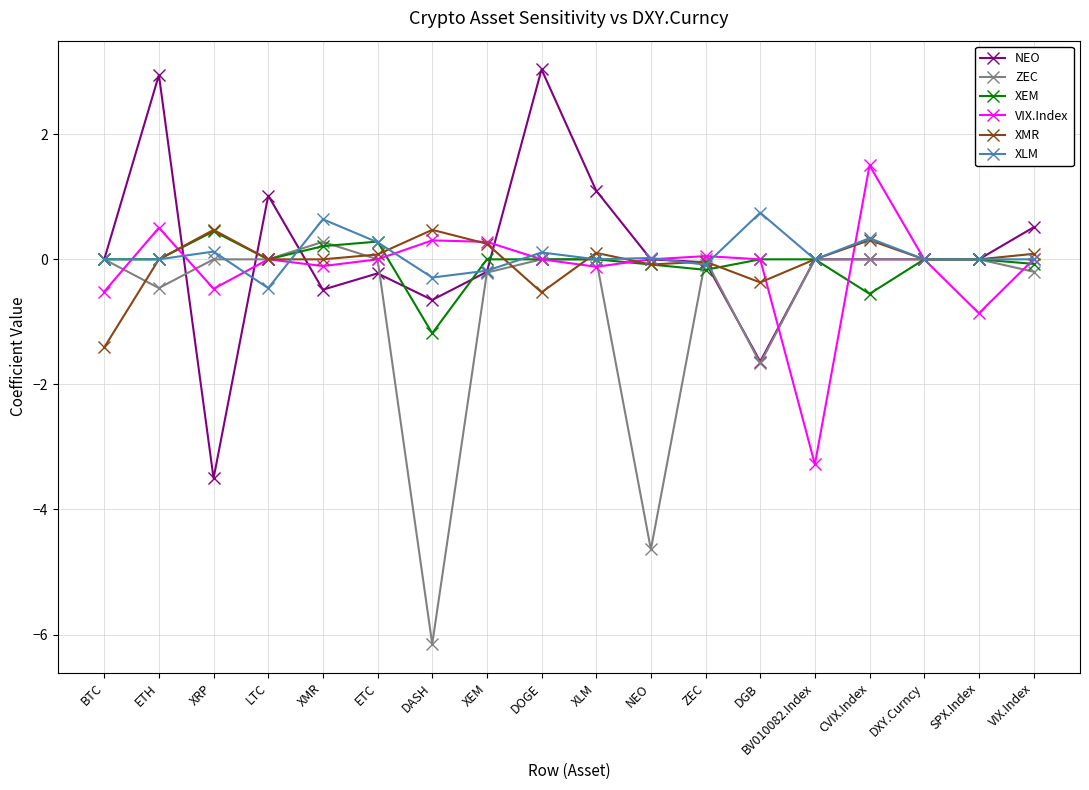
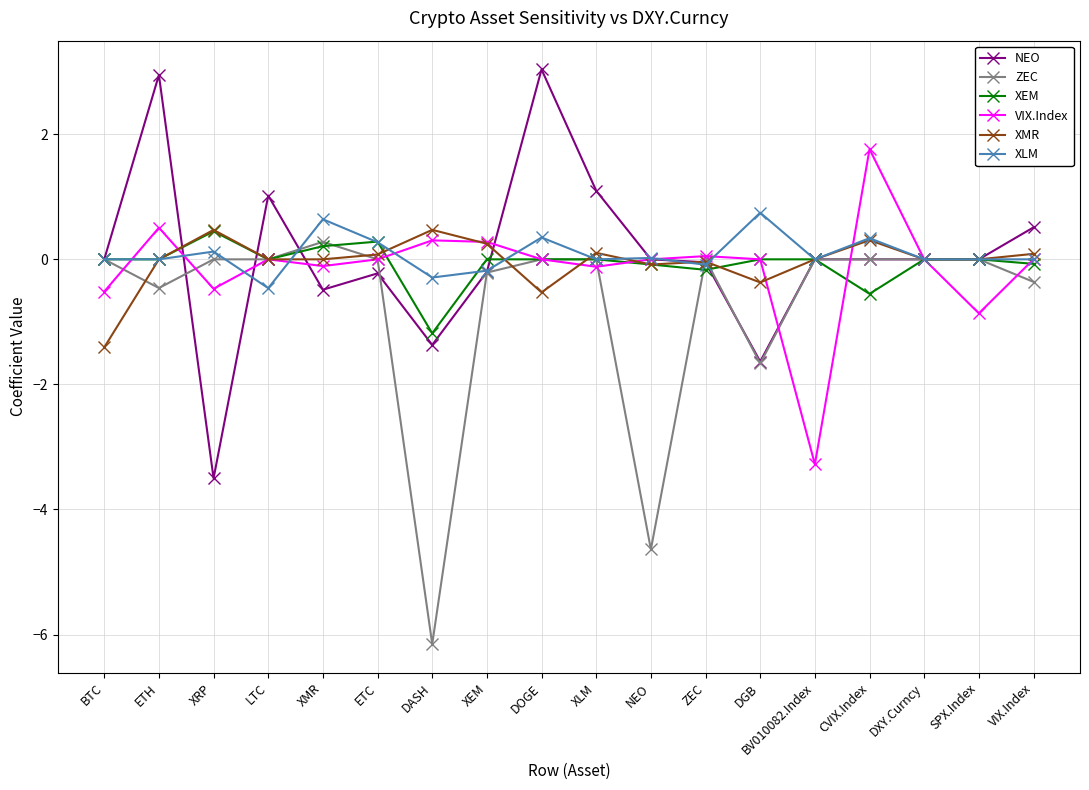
NEO, DASH: -0.6 -> -1.4
XLM, DOGE: 0.1 -> 0.3
VIX.Index, CVIX.Index: 1.5 -> 1.8
ZEC, VIX.Index: -0.2 -> -0.4
